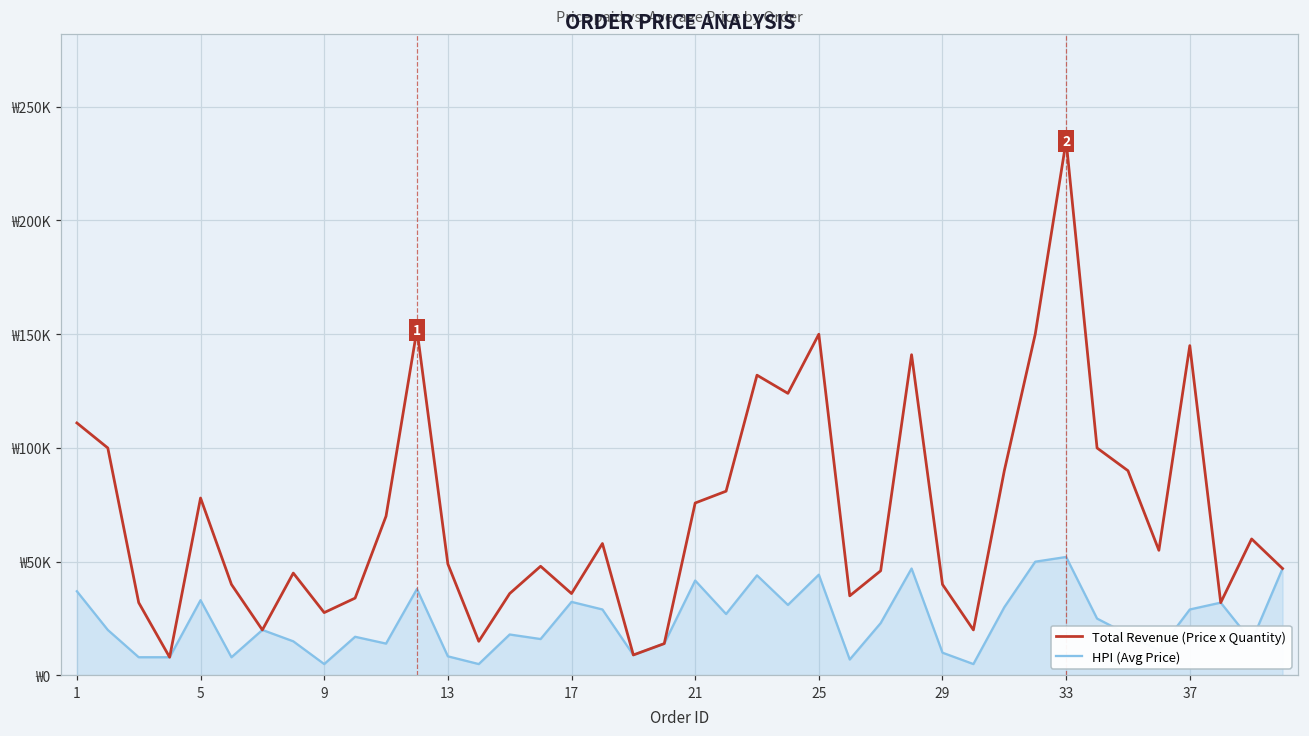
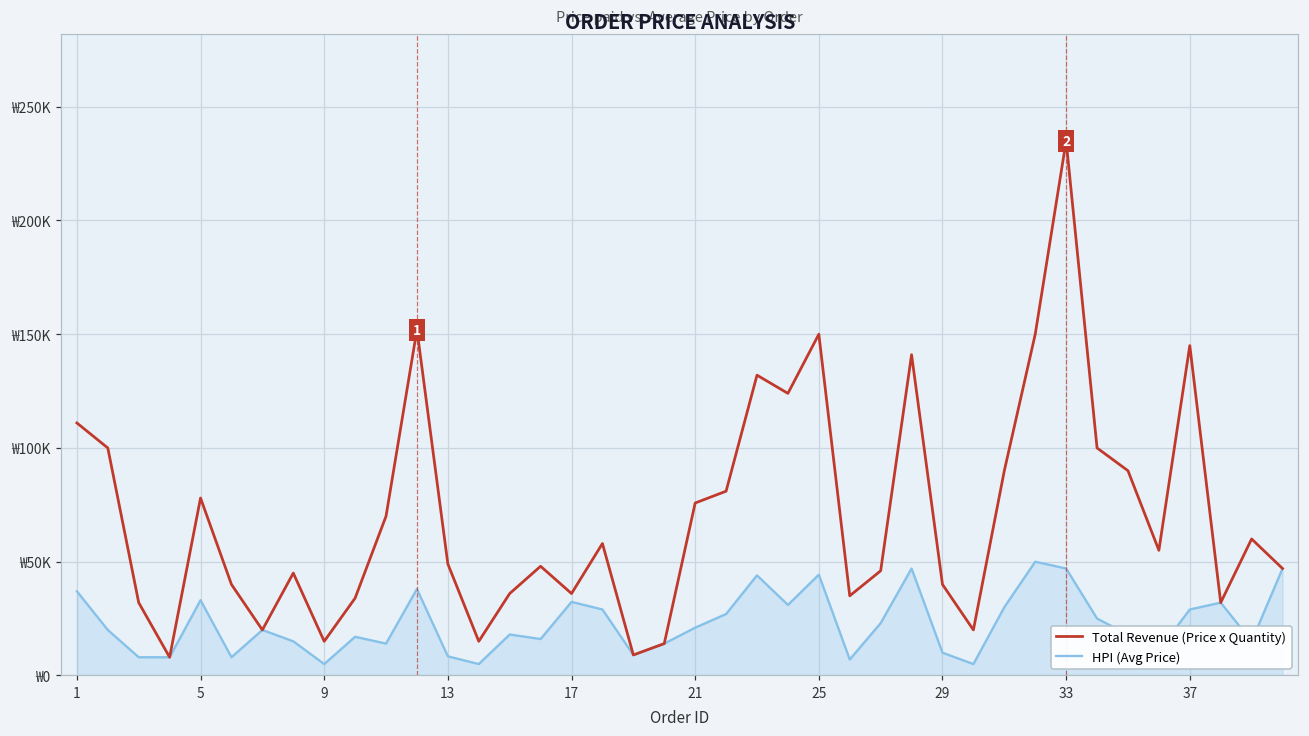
Total Revenue (Price x Quantity), 9: ₩28000 -> ₩15000
HPI (Avg Price), 21: ₩42000 -> ₩21000
HPI (Avg Price), 33: ₩52000 -> ₩47000
